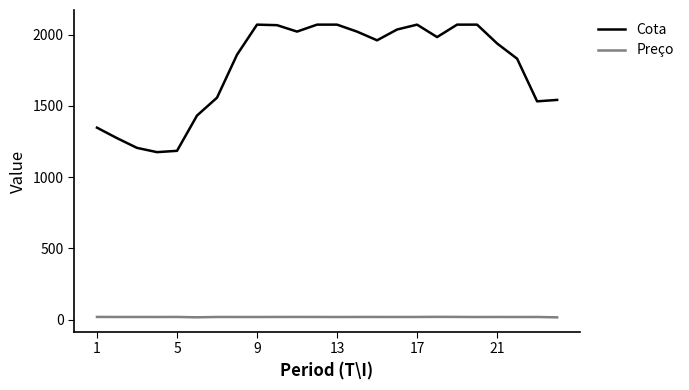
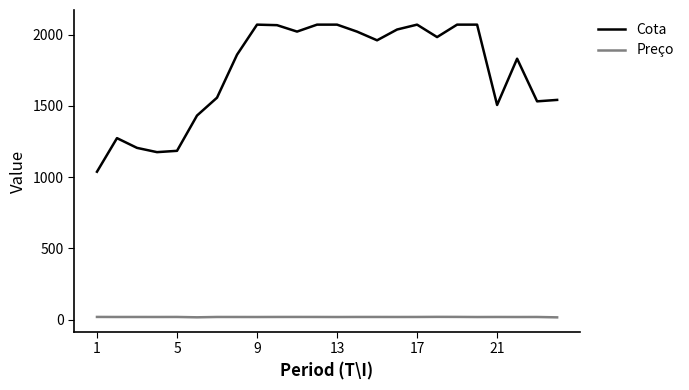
Cota, 1: 1350 -> 1040
Cota, 21: 1940 -> 1510
